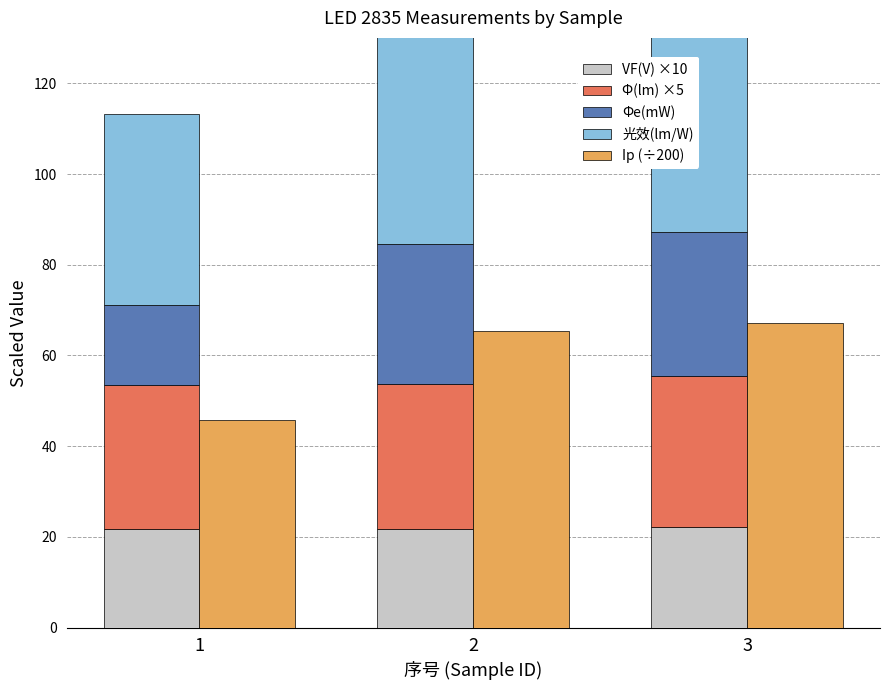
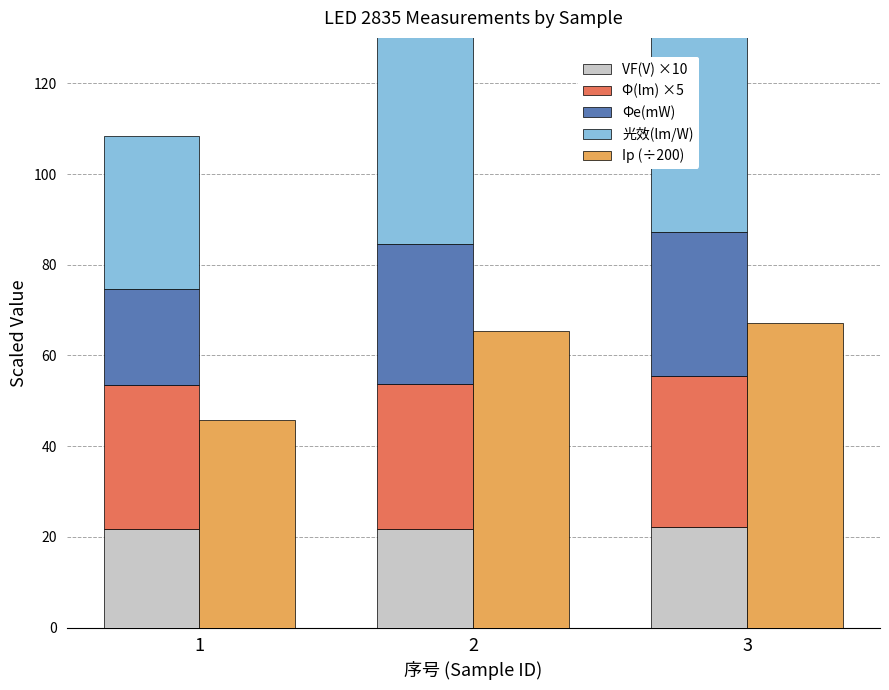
Φe(mW), 1: 18 -> 21
光效(lm/W), 1: 42 -> 34
